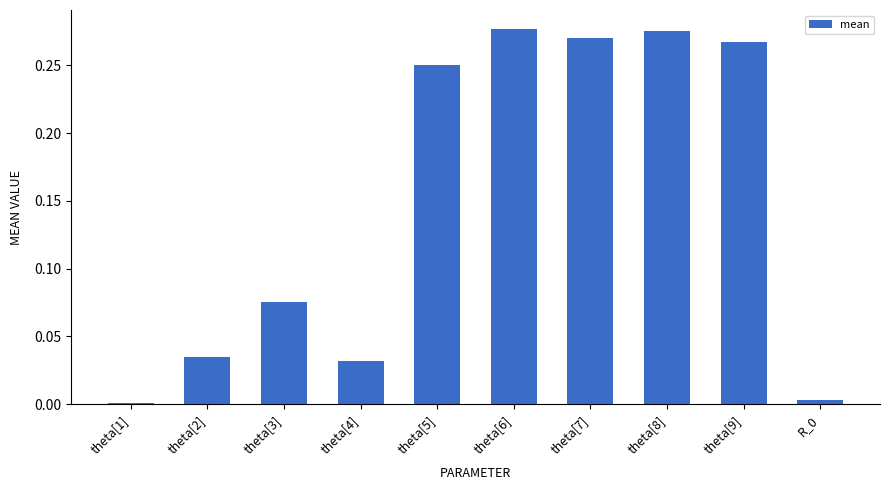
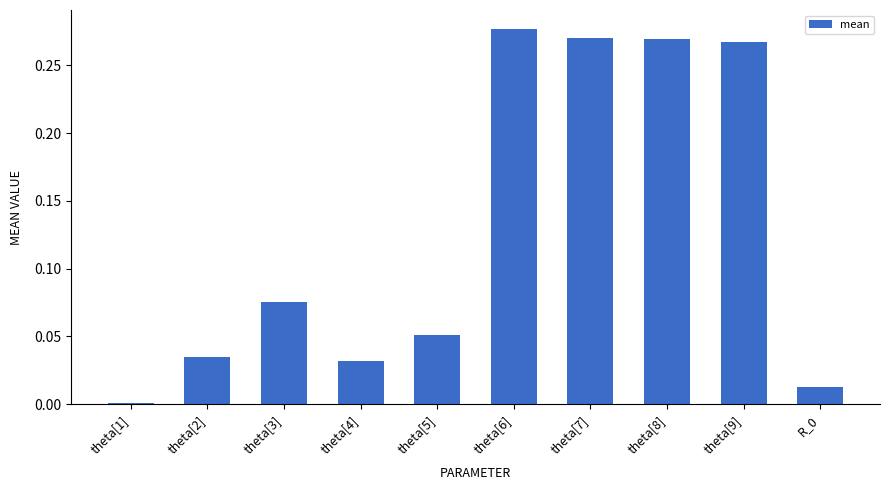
theta[5]: 0.250 -> 0.051
theta[8]: 0.276 -> 0.270
R_0: 0.003 -> 0.013
